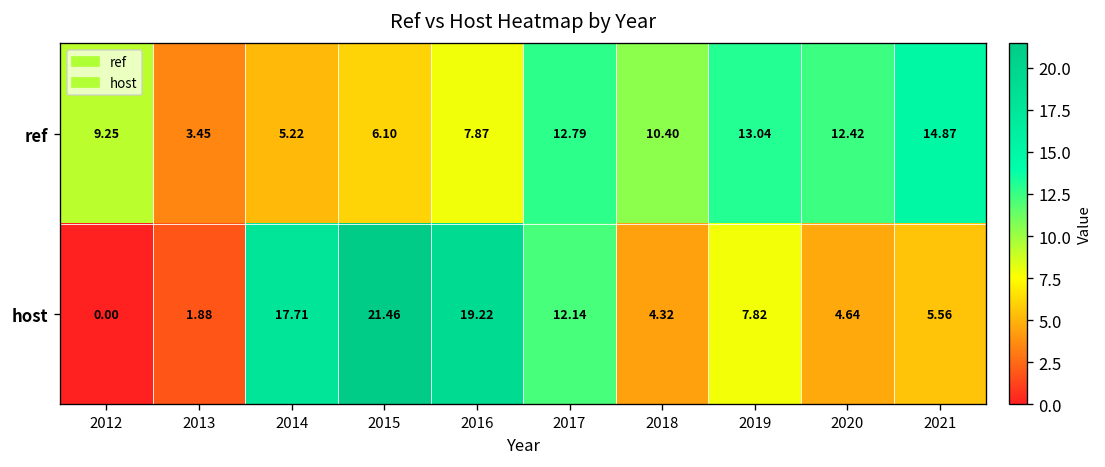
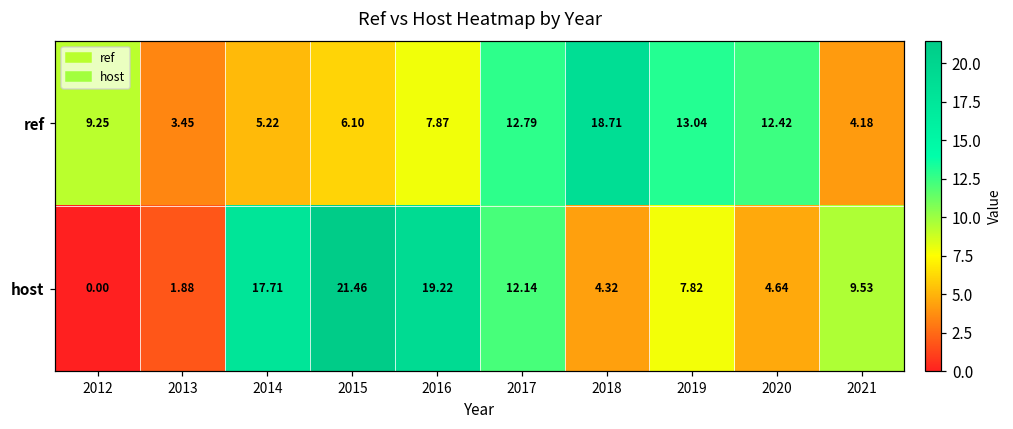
ref, 2018: 10.40 -> 18.71
ref, 2021: 14.87 -> 4.18
host, 2021: 5.56 -> 9.53
